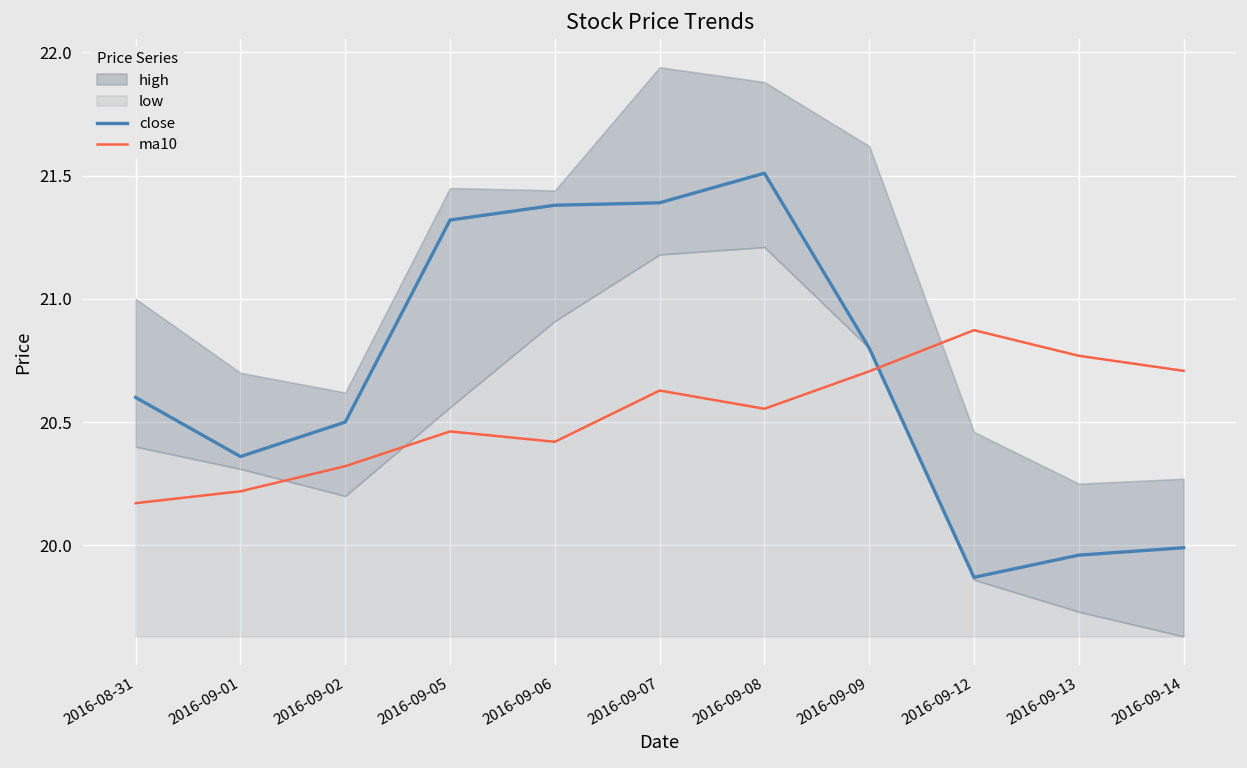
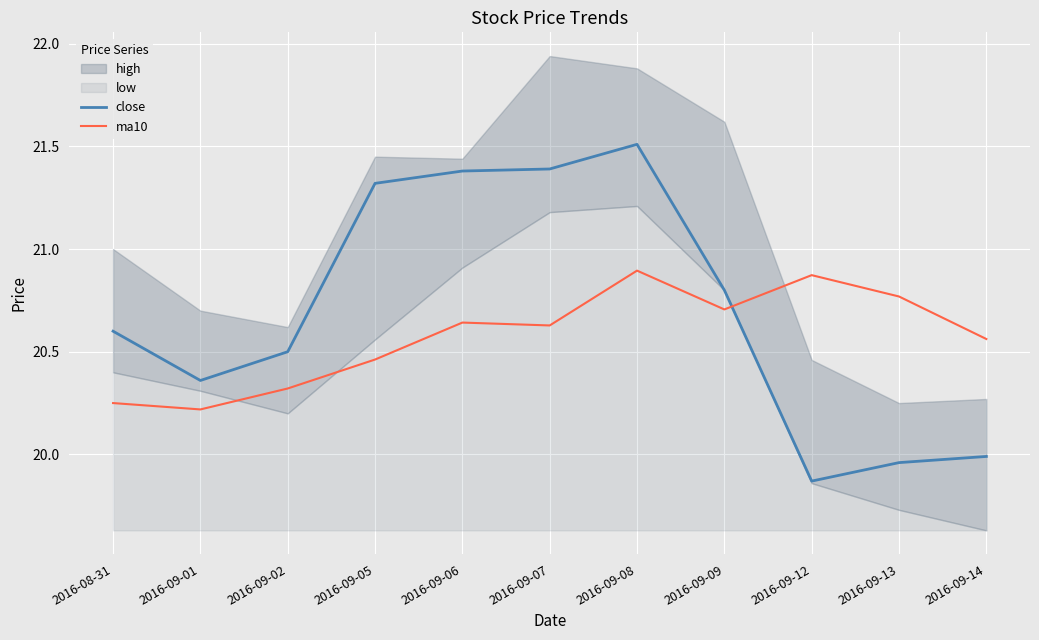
ma10, 2016-08-31: 20.17 -> 20.25
ma10, 2016-09-06: 20.42 -> 20.64
ma10, 2016-09-08: 20.55 -> 20.90
ma10, 2016-09-14: 20.71 -> 20.56
